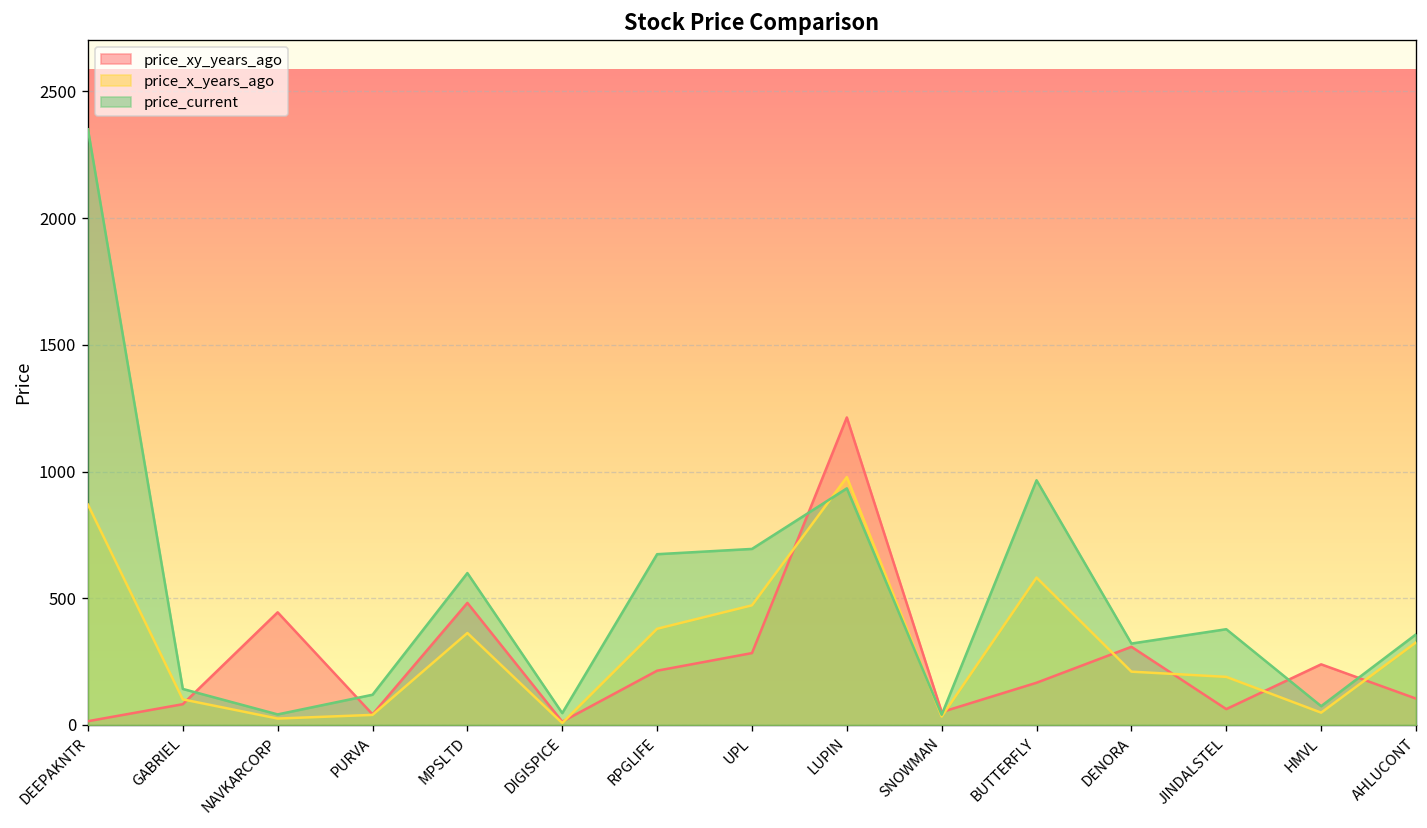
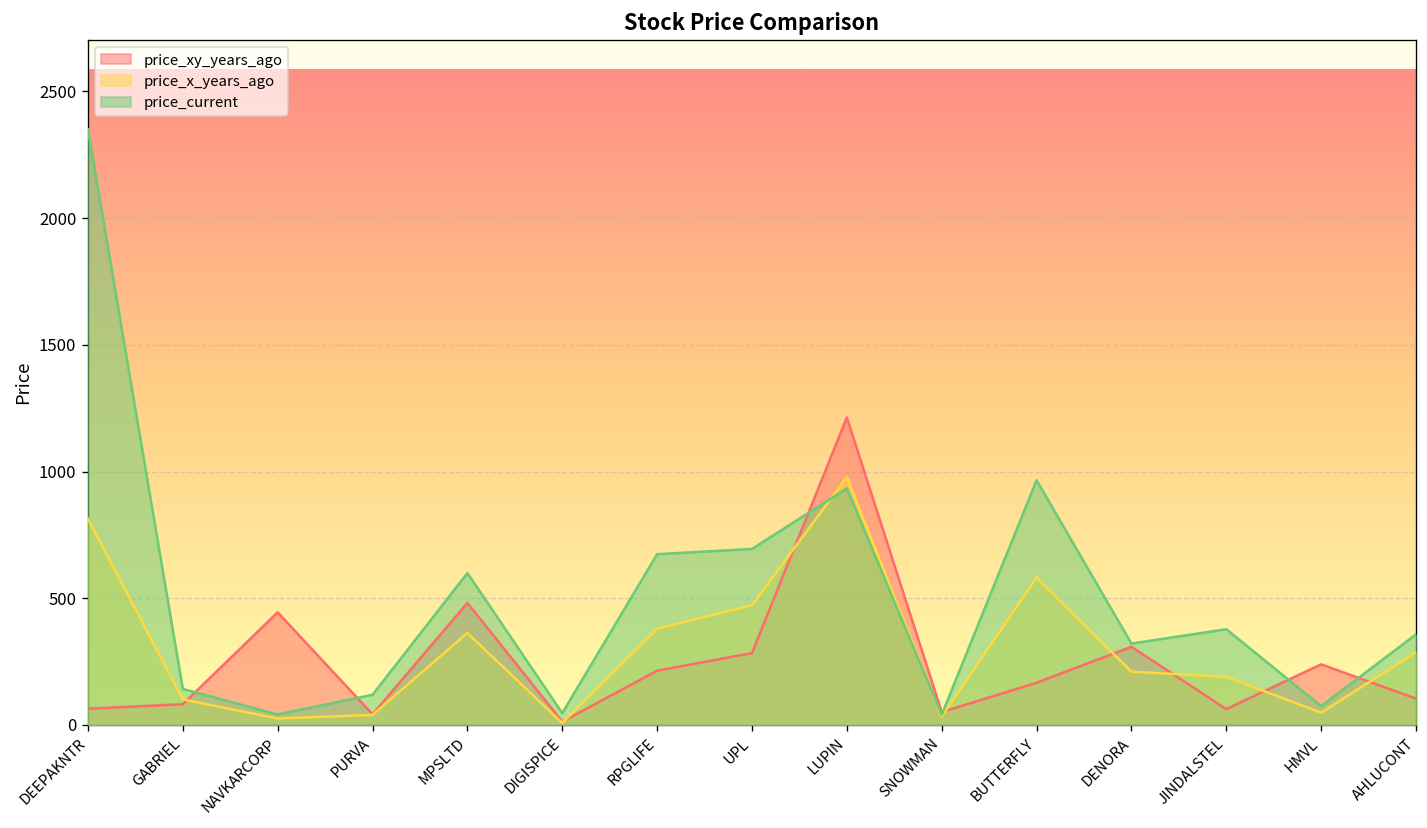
price_xy_years_ago, DEEPAKNTR: 10 -> 60
price_x_years_ago, DEEPAKNTR: 870 -> 810
price_x_years_ago, AHLUCONT: 330 -> 290
